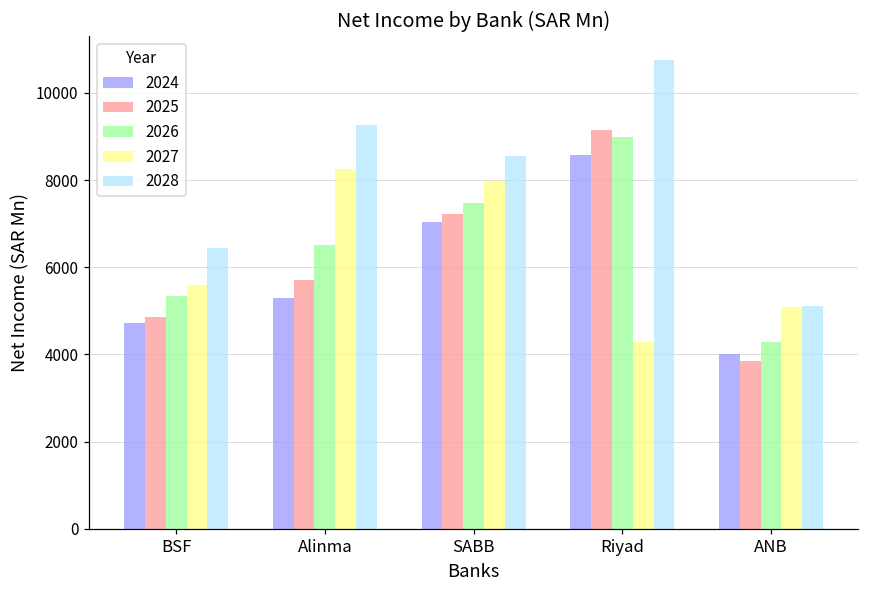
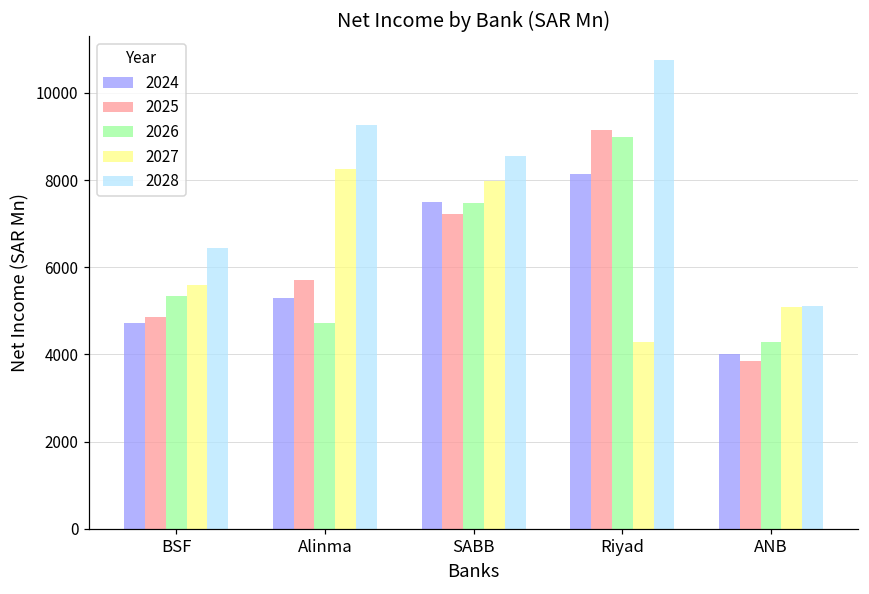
2026, Alinma: 6500 -> 4700
2024, SABB: 7000 -> 7500
2024, Riyad: 8600 -> 8100
